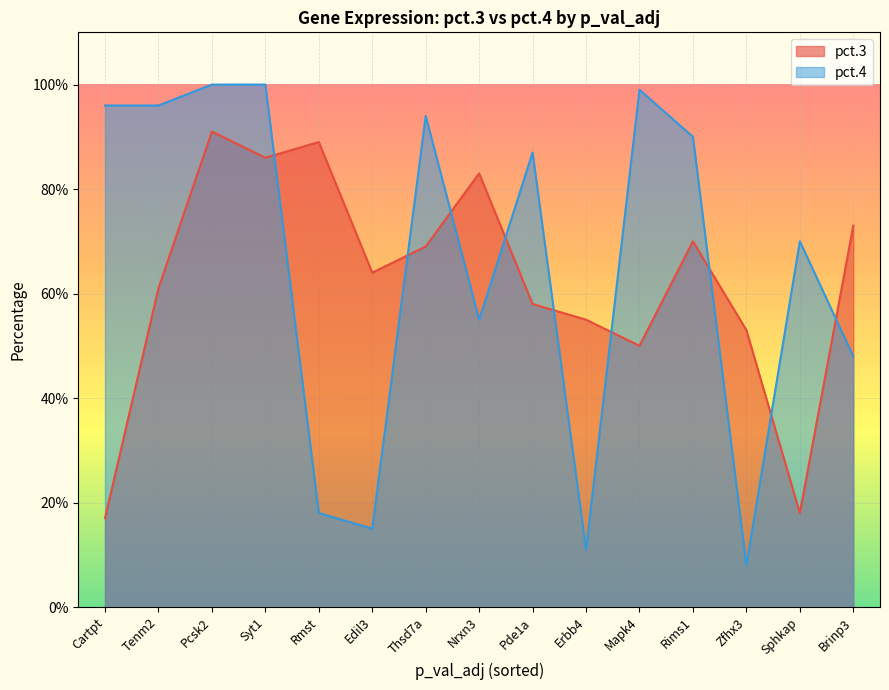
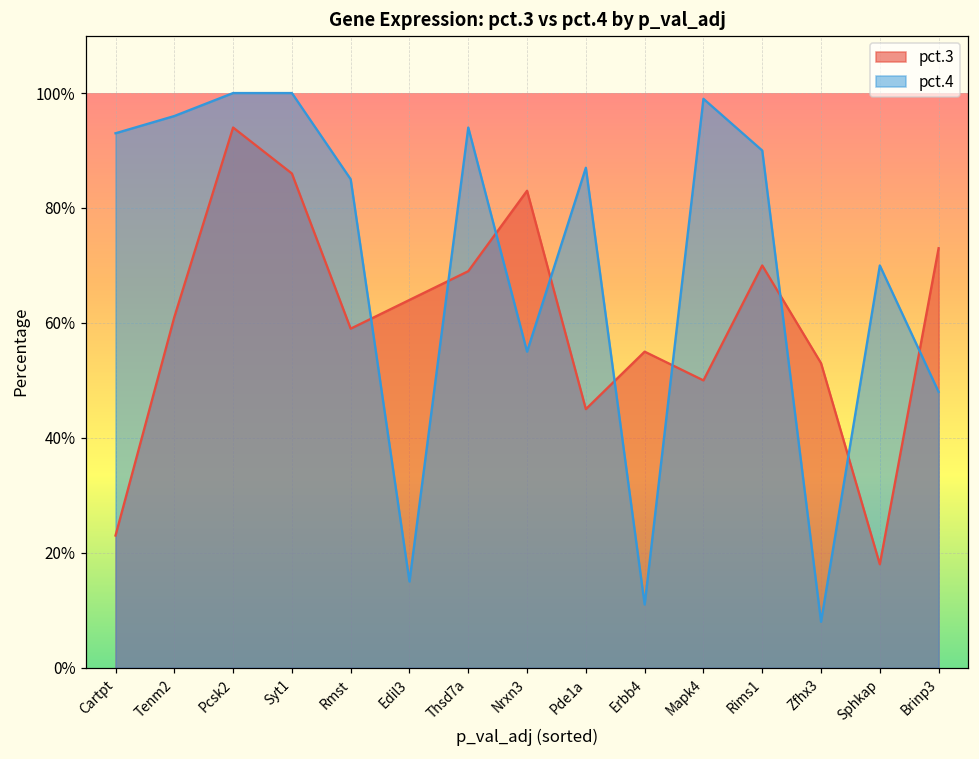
pct.3, Cartpt: 17% -> 23%
pct.4, Cartpt: 96% -> 93%
pct.3, Pcsk2: 91% -> 94%
pct.3, Rmst: 89% -> 59%
pct.4, Rmst: 18% -> 85%
pct.3, Pde1a: 58% -> 45%
